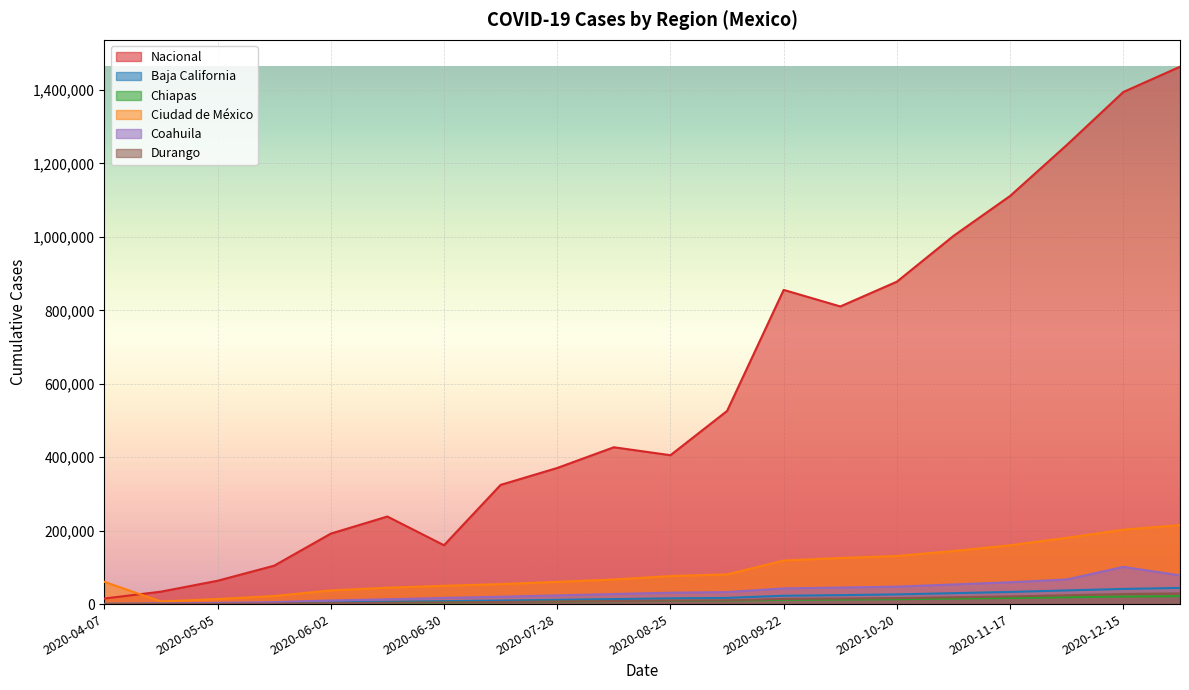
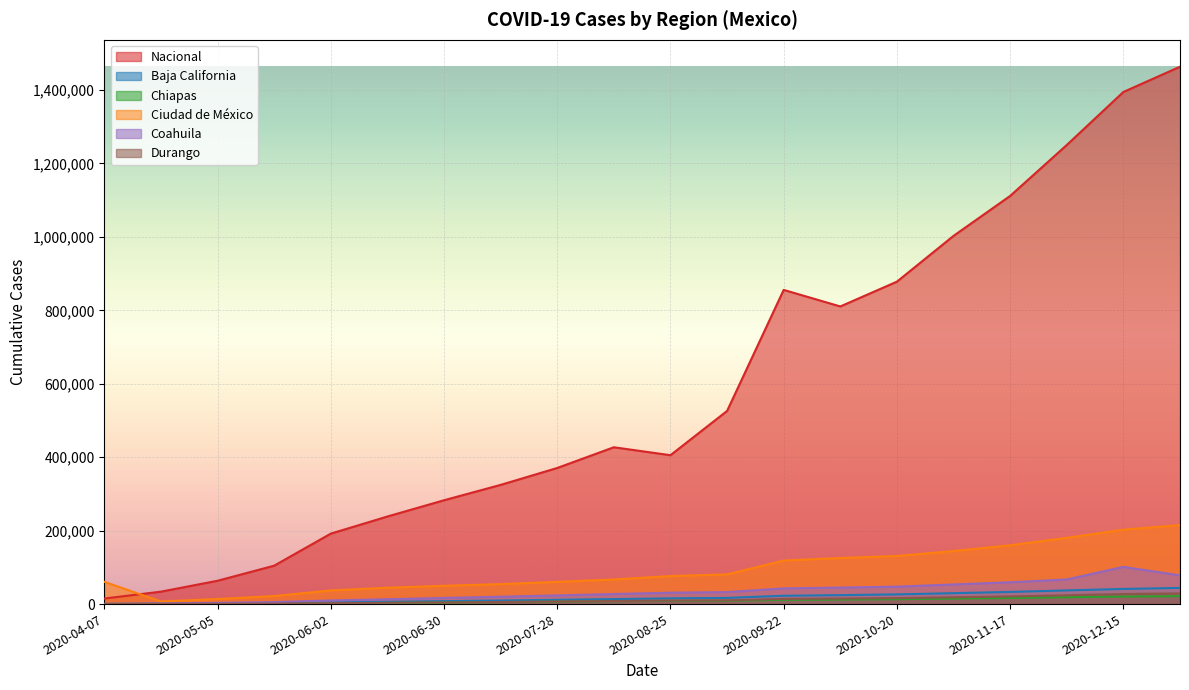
Nacional, 2020-06-30: 160,000 -> 280,000
